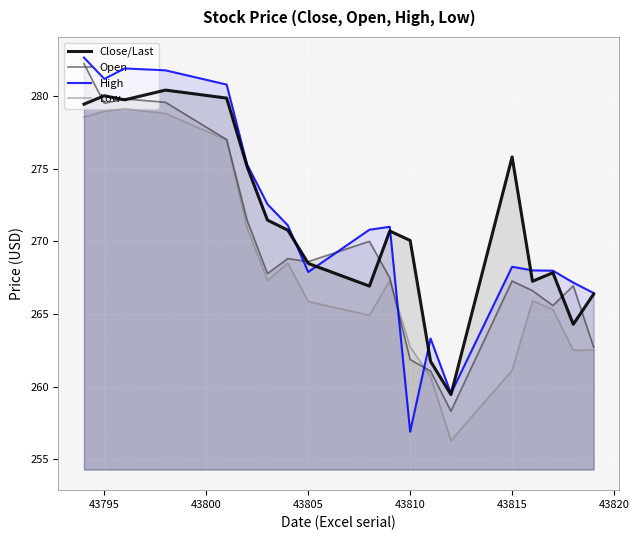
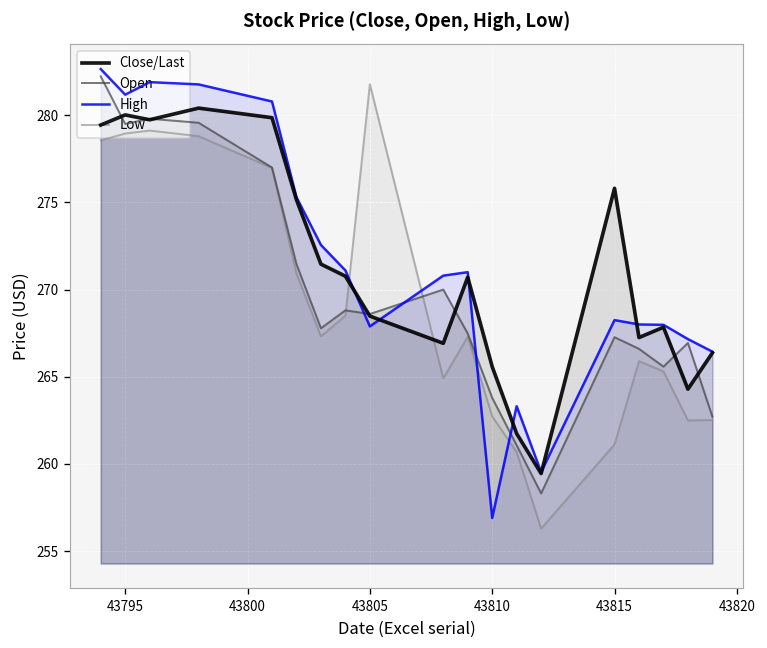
Low, 43805: 265.9 -> 281.8
Close/Last, 43810: 270.1 -> 265.6
Open, 43810: 261.9 -> 263.8
